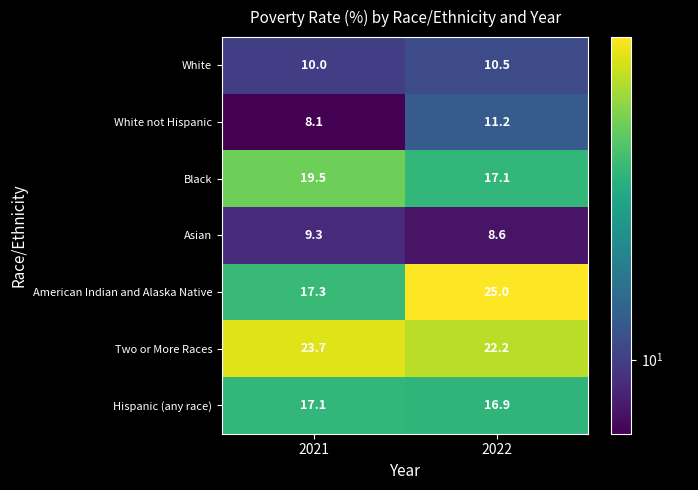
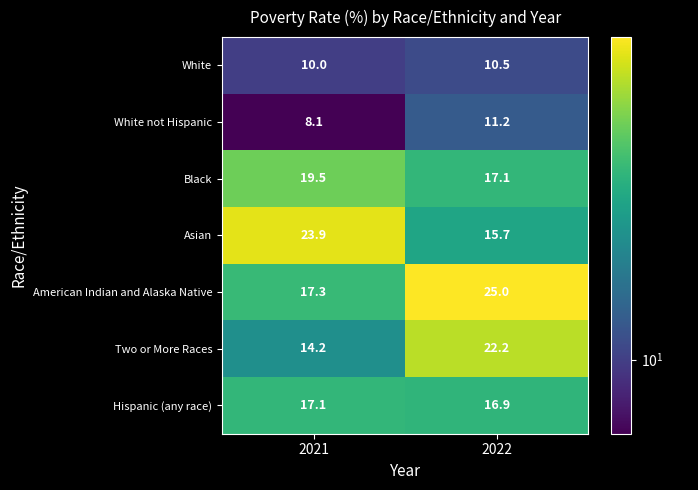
Asian, 2021: 9.3 -> 23.9
Asian, 2022: 8.6 -> 15.7
Two or More Races, 2021: 23.7 -> 14.2
